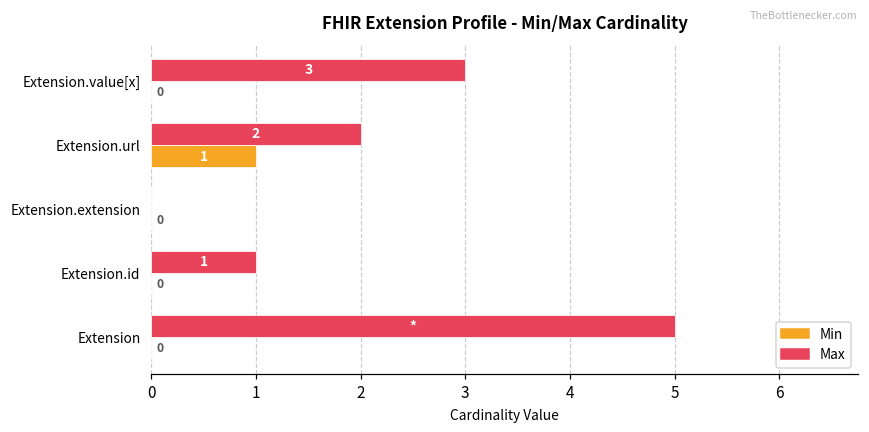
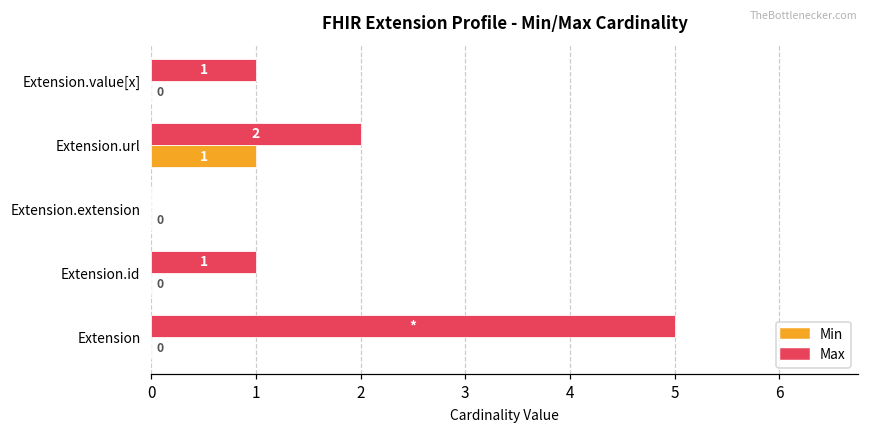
Max, Extension.value[x]: 3 -> 1
